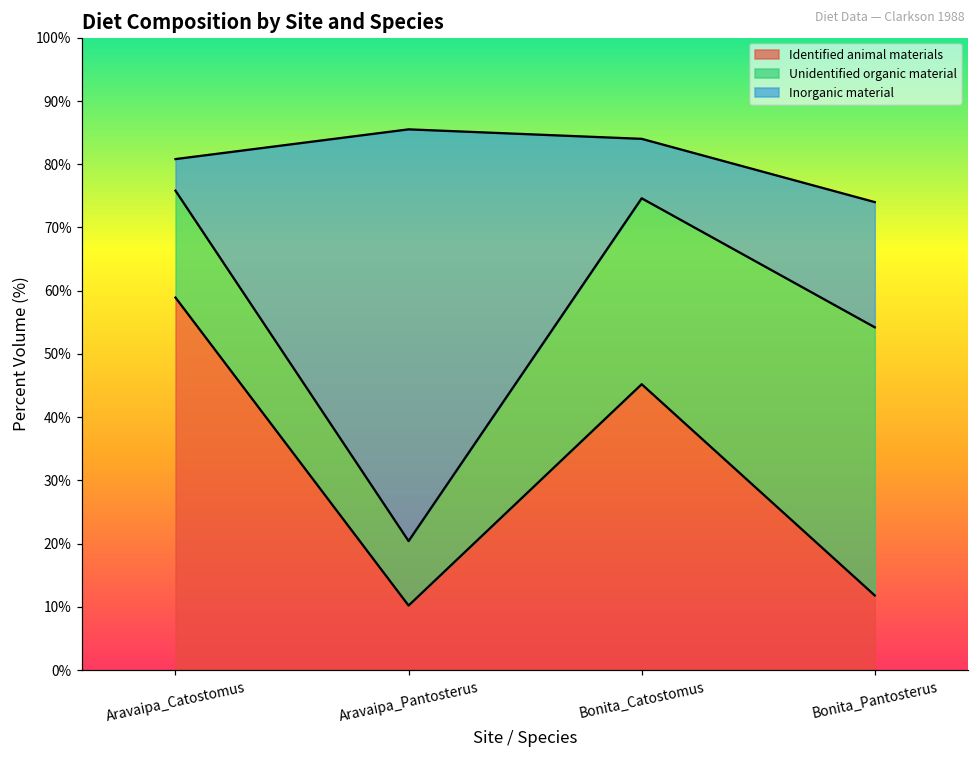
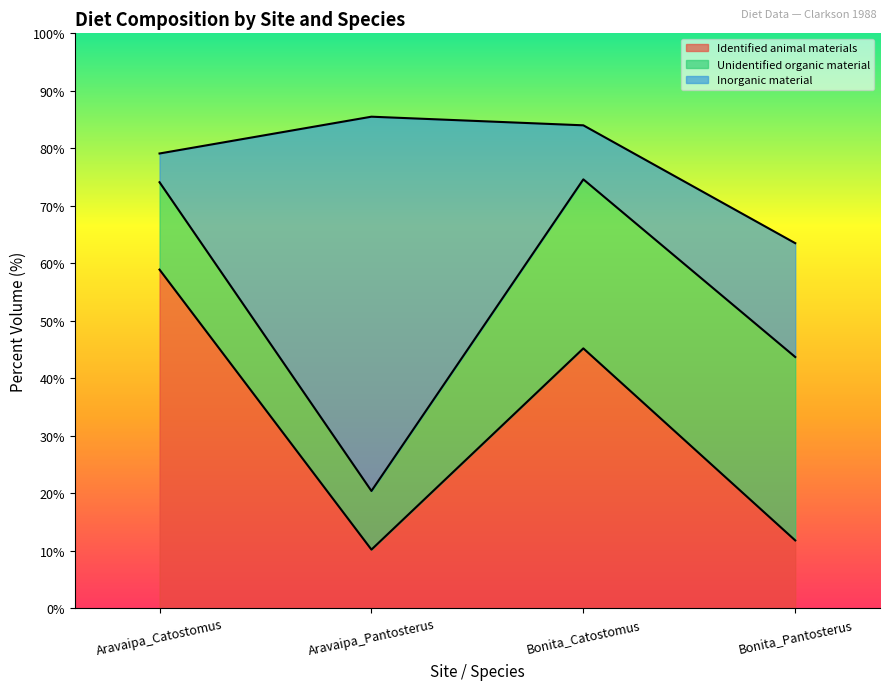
Unidentified organic material, Aravaipa_Catostomus: 17% -> 15%
Unidentified organic material, Bonita_Pantosterus: 42% -> 32%
